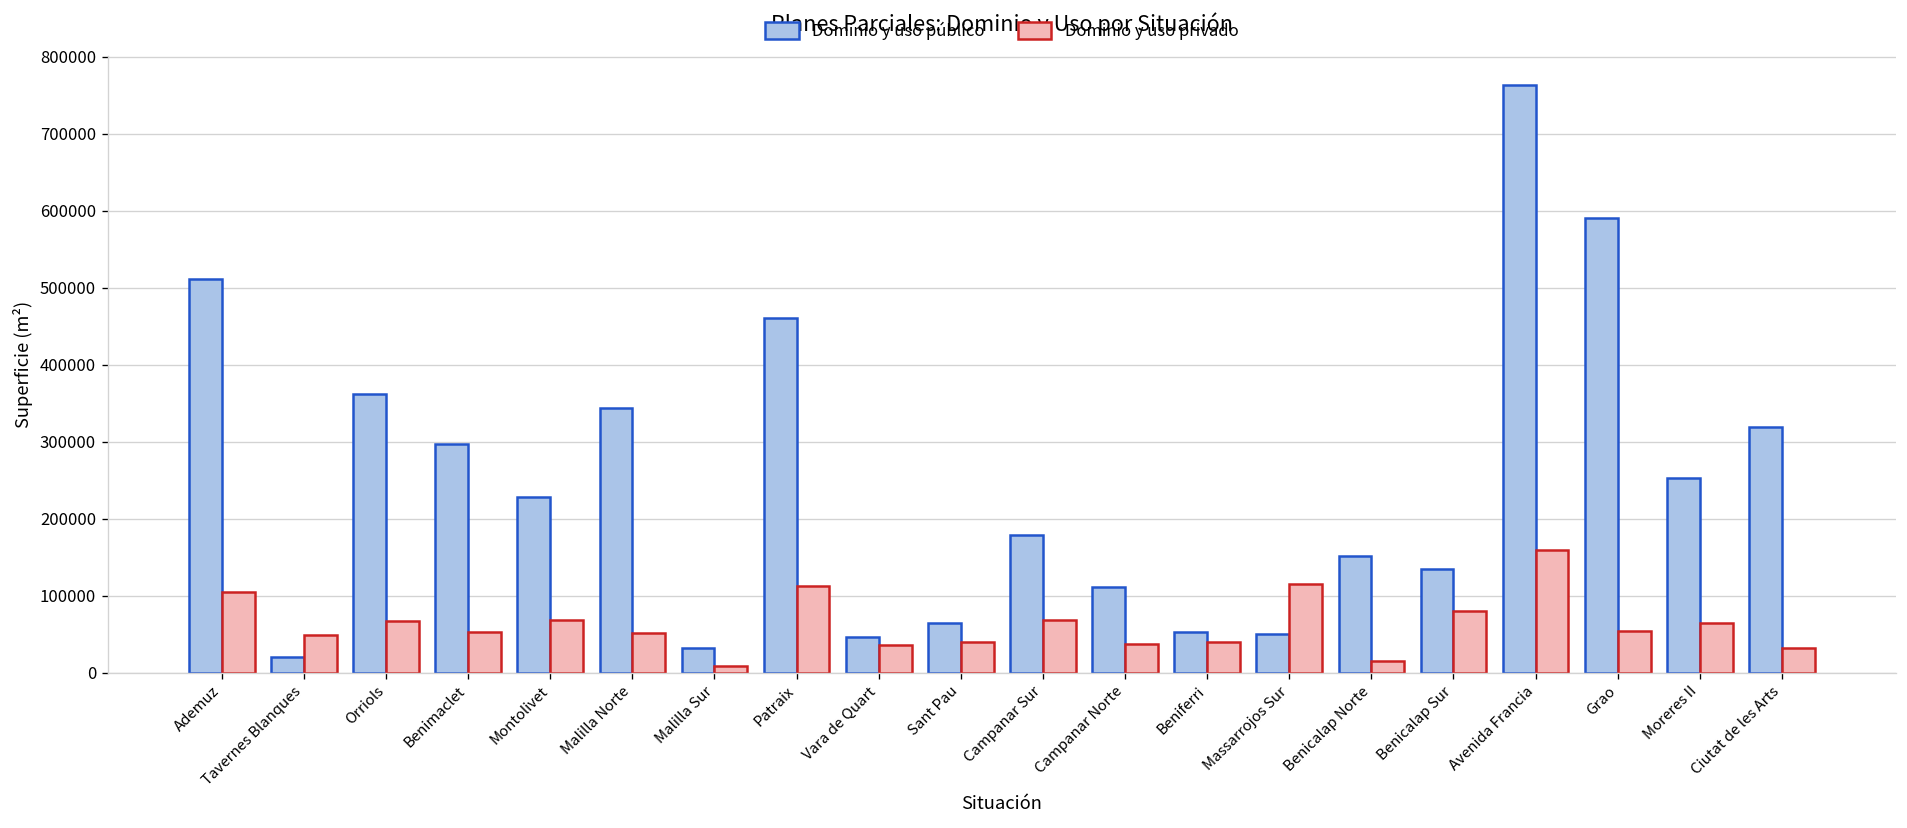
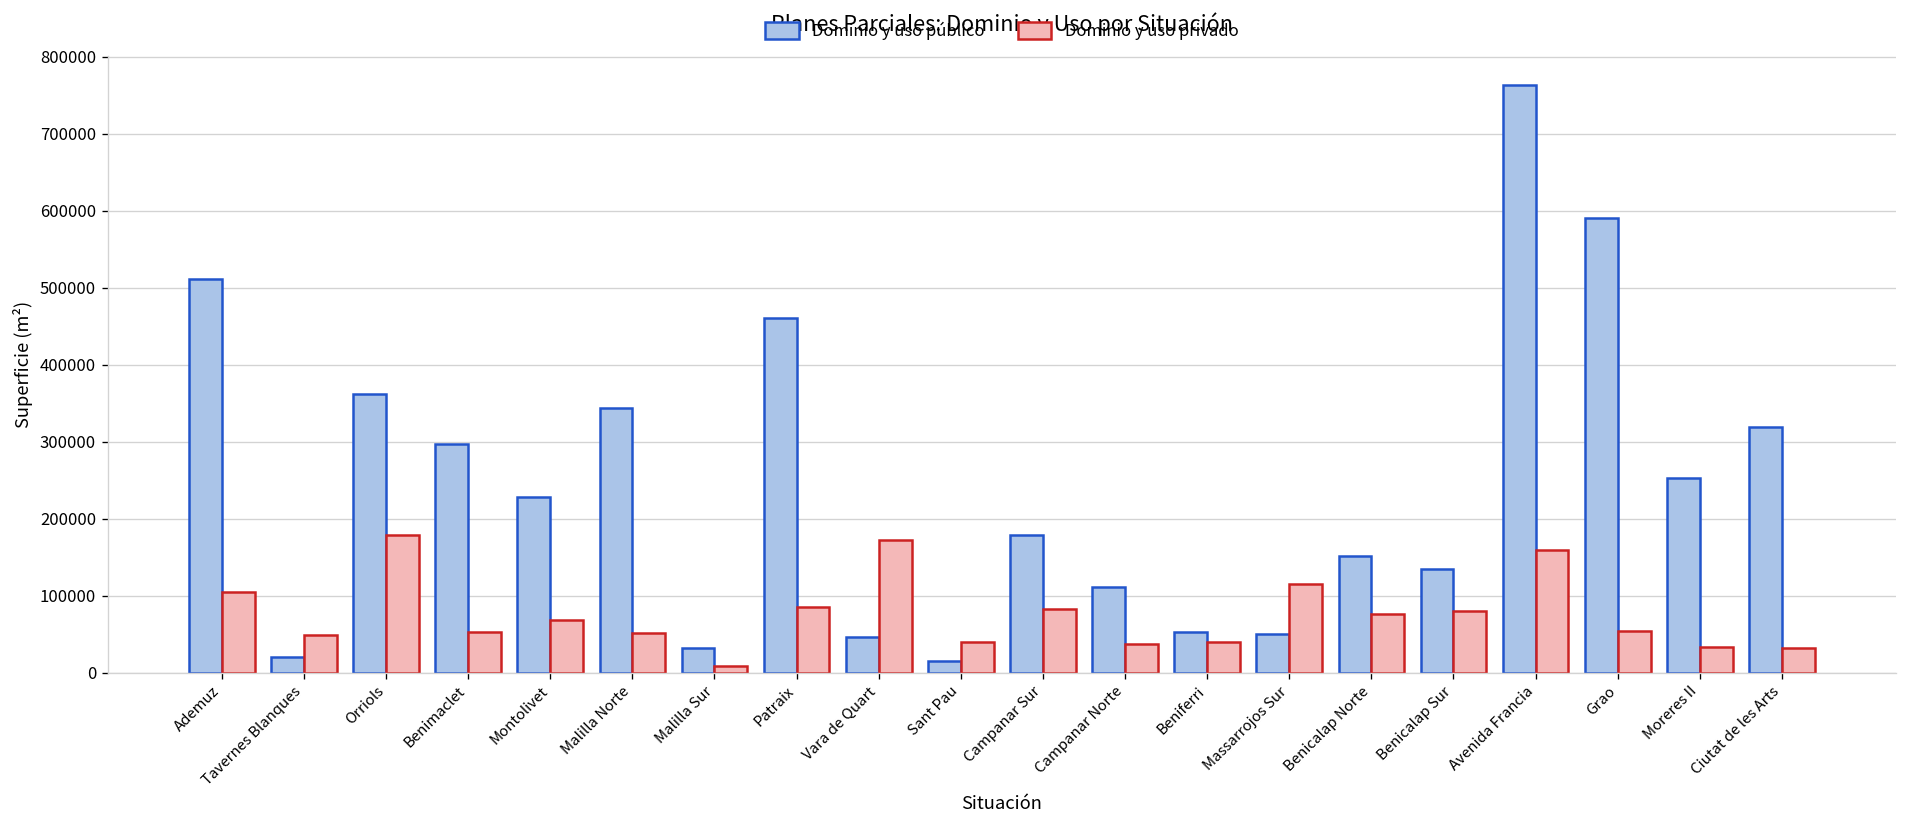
Dominio y uso privado, Orriols: 70000 -> 180000
Dominio y uso privado, Patraix: 110000 -> 90000
Dominio y uso privado, Vara de Quart: 40000 -> 170000
Dominio y uso público, Sant Pau: 60000 -> 20000
Dominio y uso privado, Campanar Sur: 70000 -> 80000
Dominio y uso privado, Benicalap Norte: 20000 -> 80000
Dominio y uso privado, Moreres II: 60000 -> 30000
